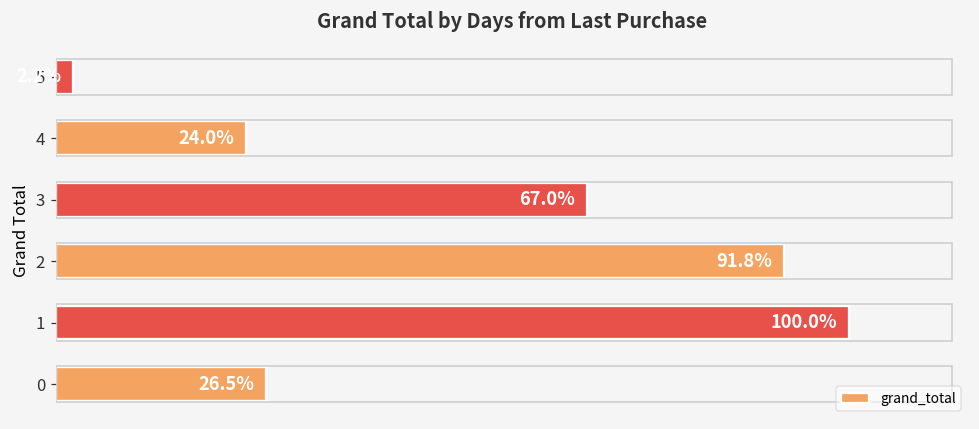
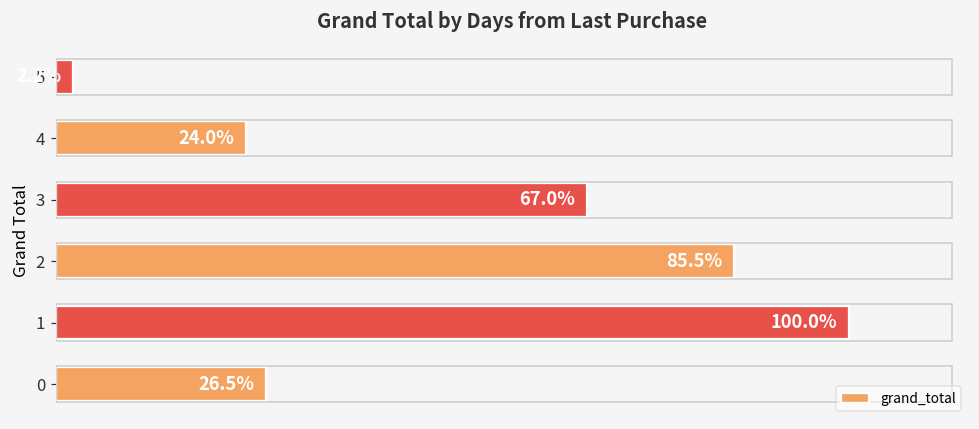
2: 91.8% -> 85.5%
